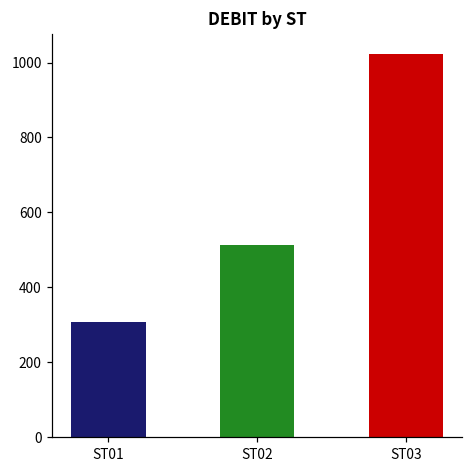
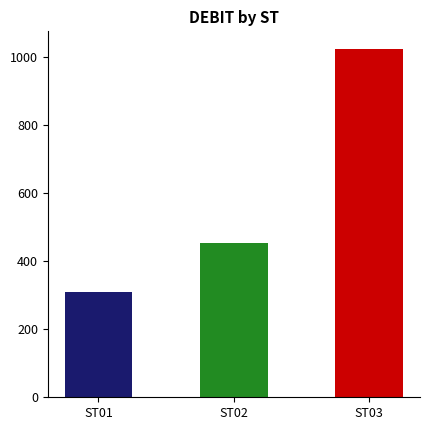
ST02: 510 -> 450
